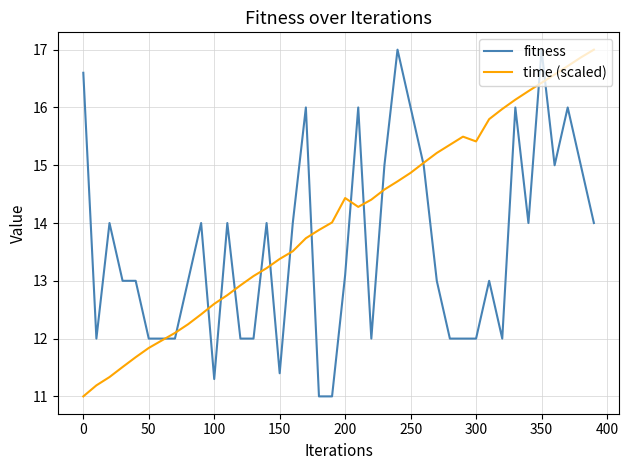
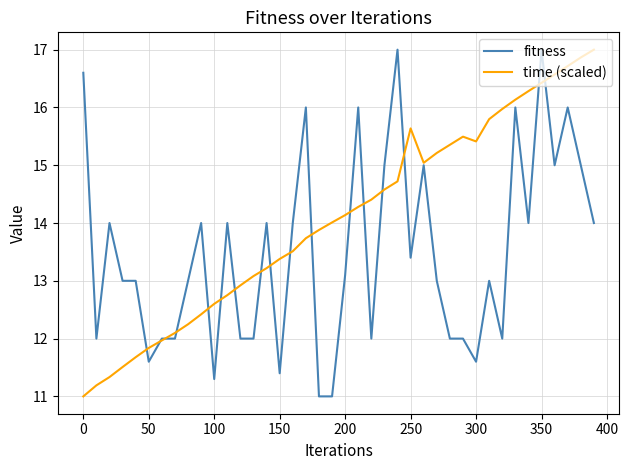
fitness, 50: 12.0 -> 11.6
time (scaled), 200: 14.4 -> 14.1
fitness, 250: 16.0 -> 13.4
time (scaled), 250: 14.9 -> 15.6
fitness, 300: 12.0 -> 11.6
